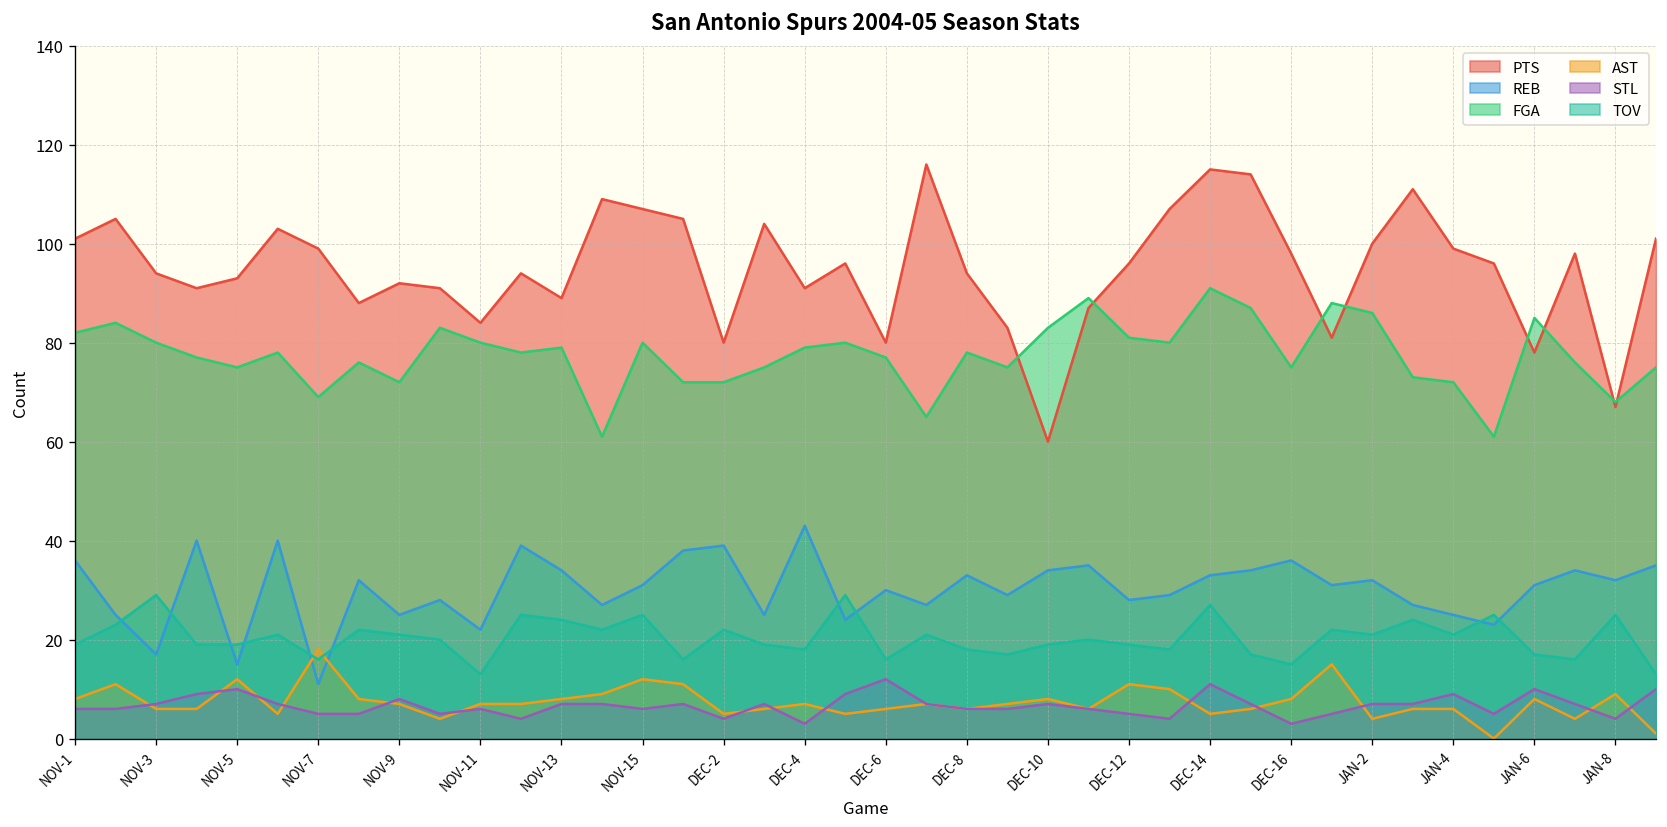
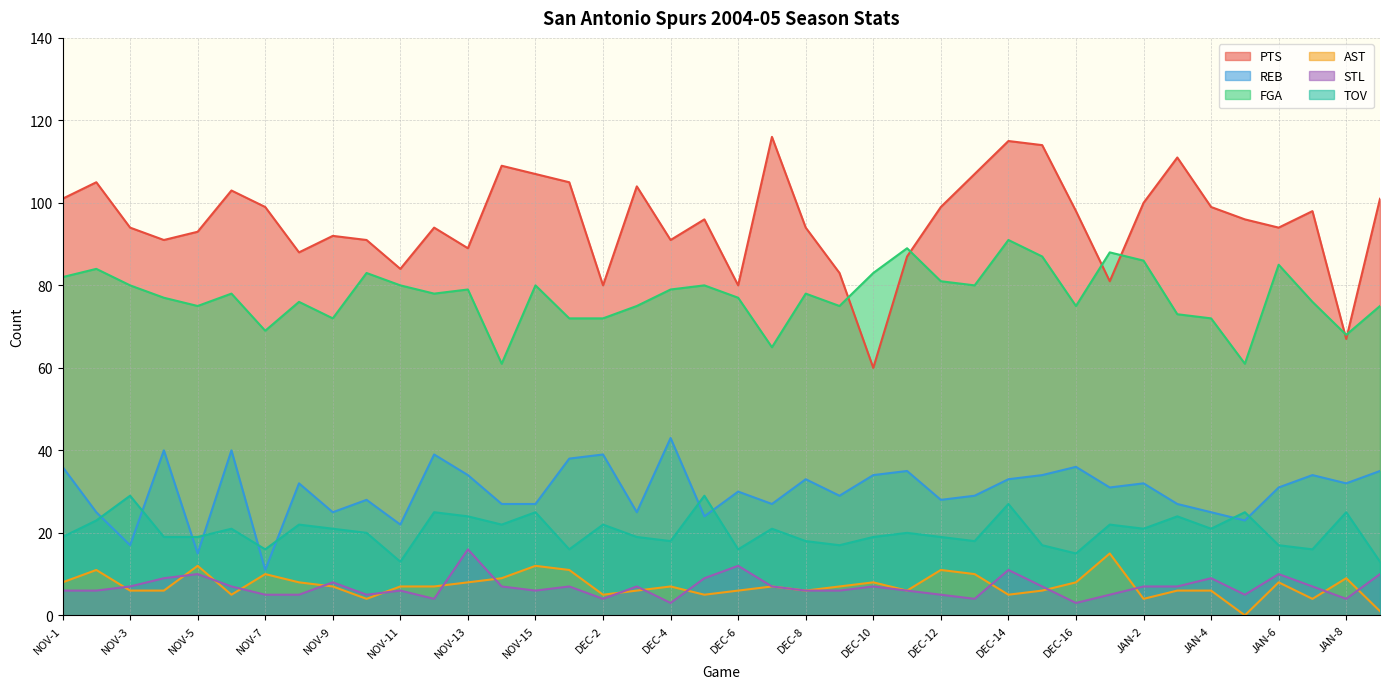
AST, NOV-7: 18 -> 10
STL, NOV-13: 7 -> 16
REB, NOV-15: 31 -> 27
PTS, DEC-12: 96 -> 99
PTS, JAN-6: 78 -> 94
